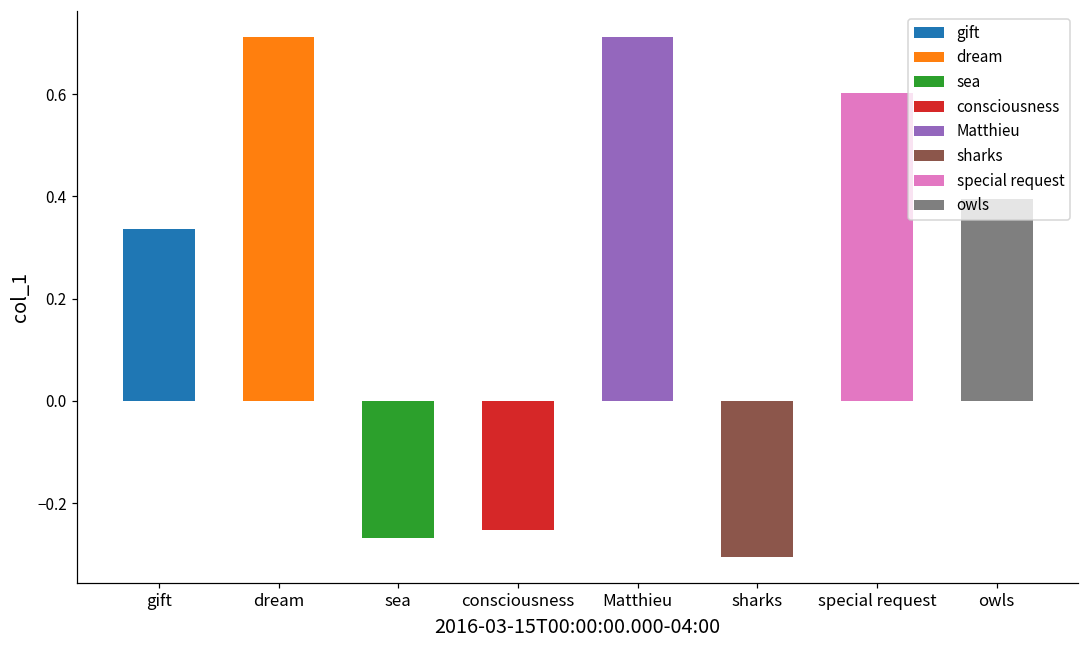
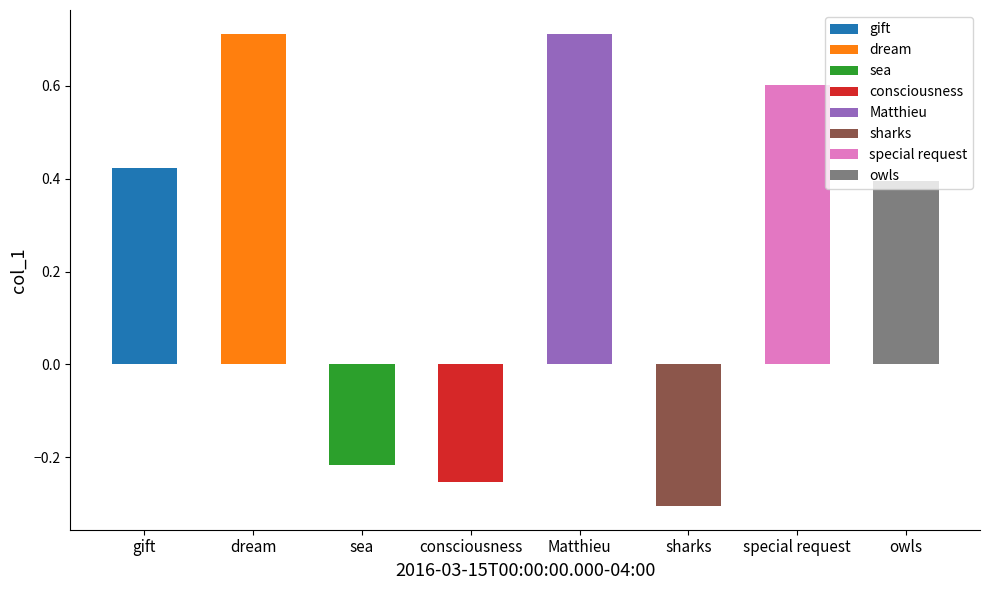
gift: 0.34 -> 0.42
sea: -0.27 -> -0.22
